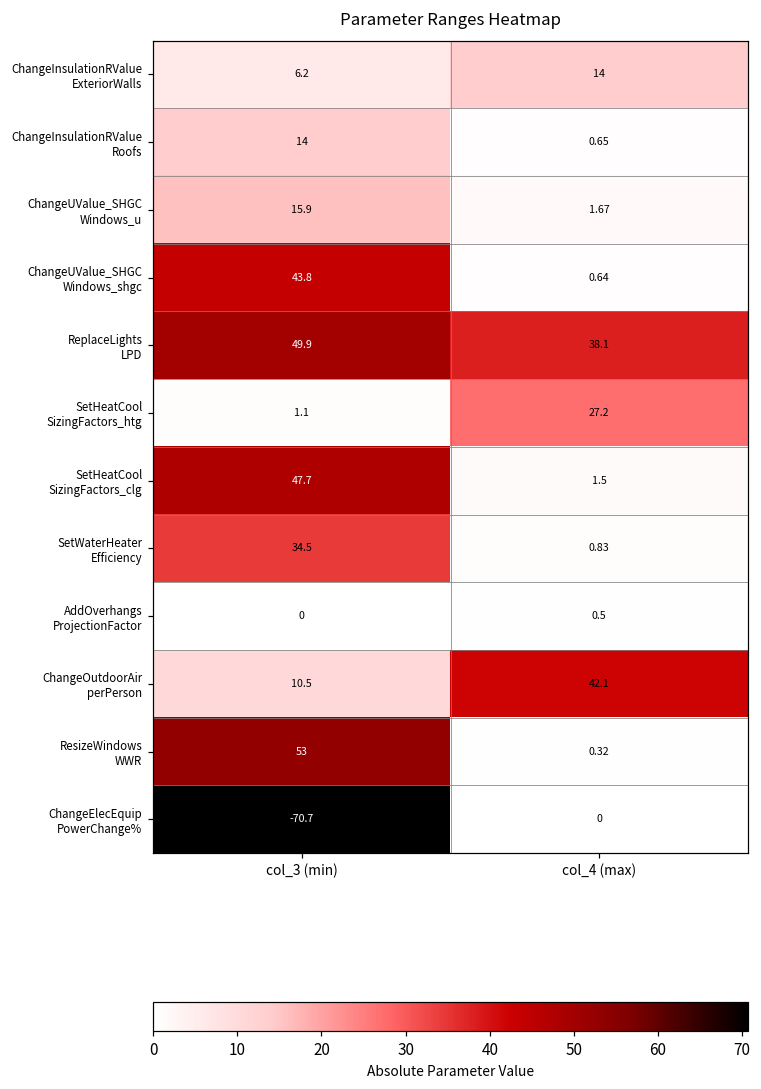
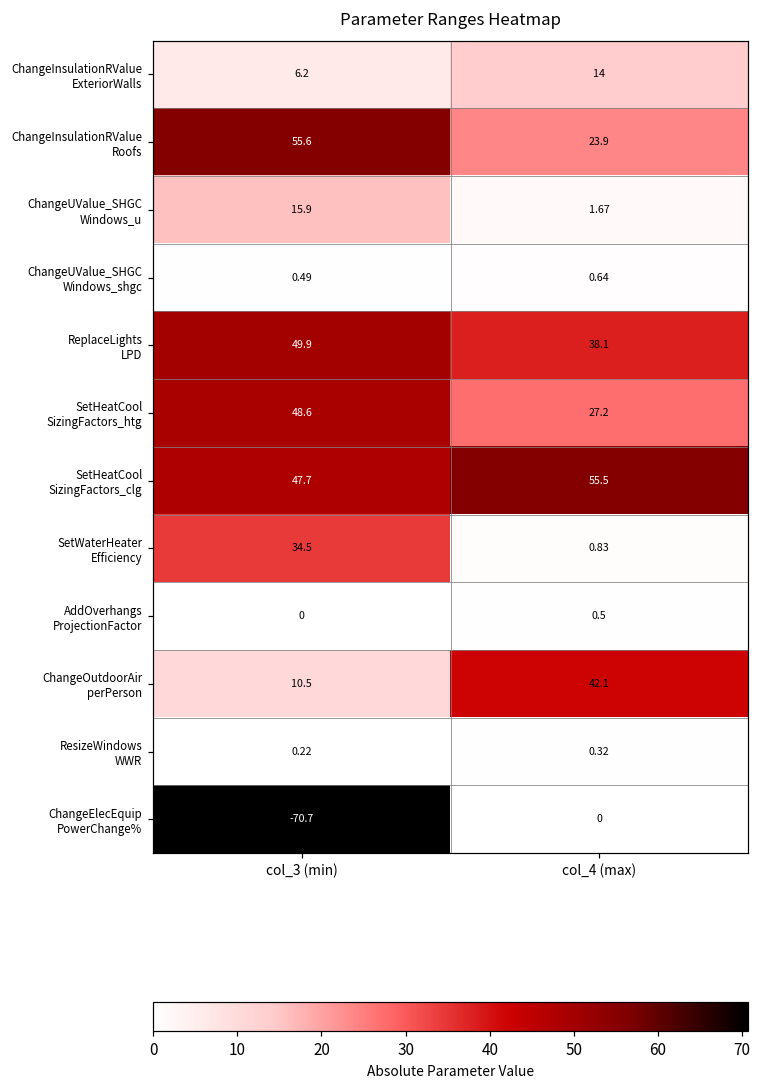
ChangeInsulationRValue Roofs, col_3 (min): 14 -> 55.6
ChangeInsulationRValue Roofs, col_4 (max): 0.65 -> 23.9
ChangeUValue_SHGC Windows_shgc, col_3 (min): 43.8 -> 0.49
SetHeatCool SizingFactors_htg, col_3 (min): 1.1 -> 48.6
SetHeatCool SizingFactors_clg, col_4 (max): 1.5 -> 55.5
ResizeWindows WWR, col_3 (min): 53 -> 0.22
